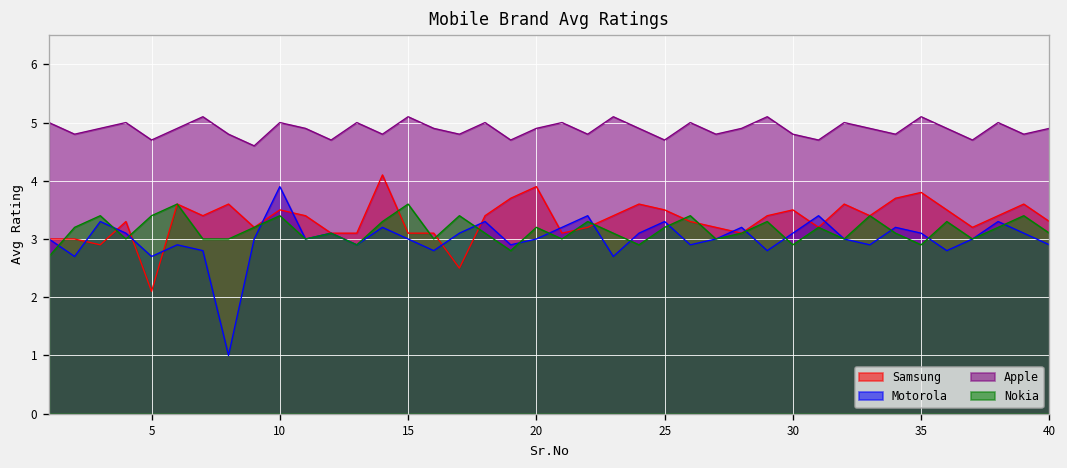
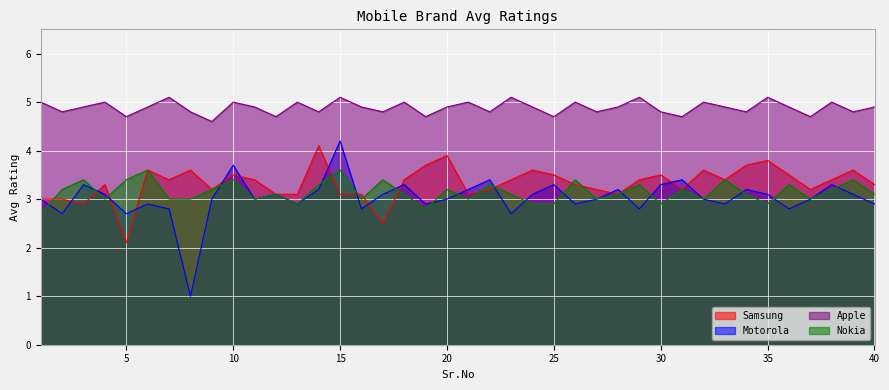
Motorola, 10: 3.9 -> 3.7
Motorola, 15: 3.0 -> 4.2
Nokia, 25: 3.2 -> 2.9
Motorola, 30: 3.1 -> 3.3
